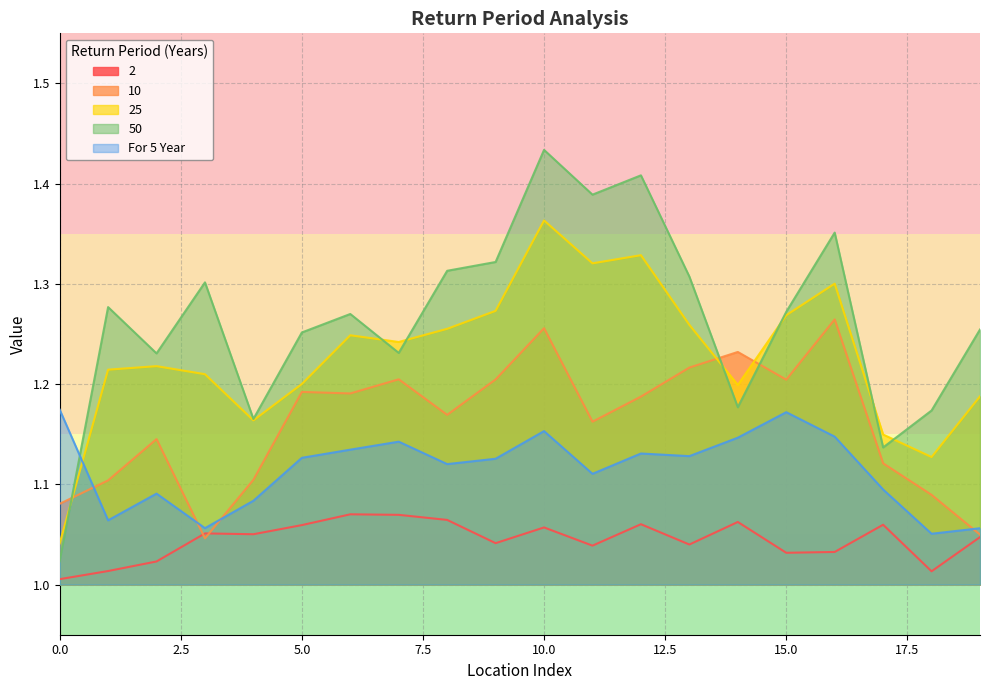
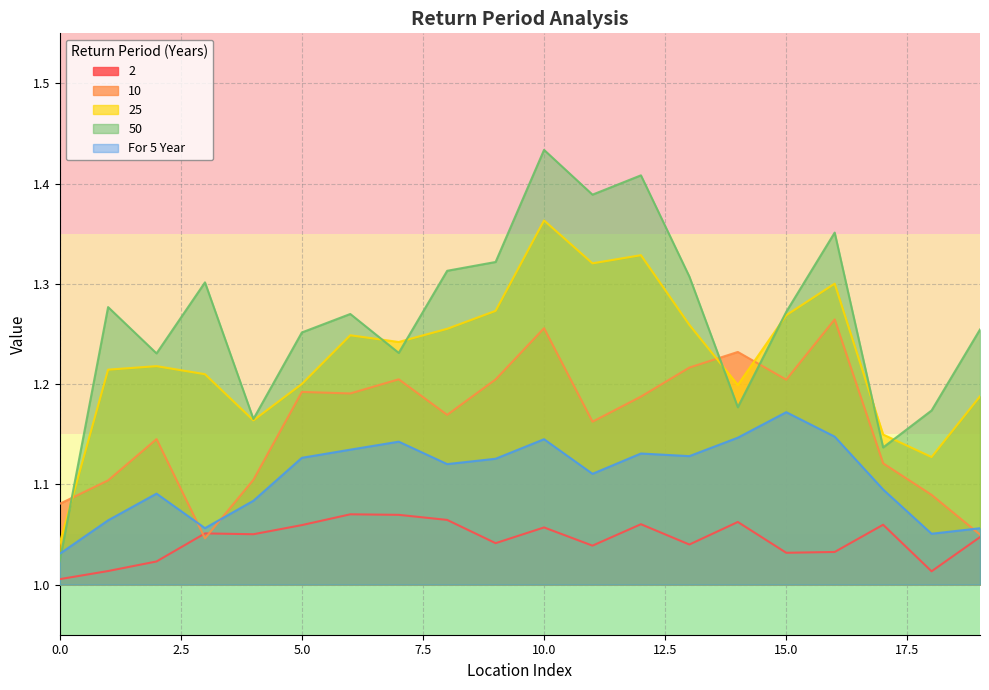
For 5 Year, 0.0: 1.175 -> 1.031
For 5 Year, 10.0: 1.153 -> 1.145
